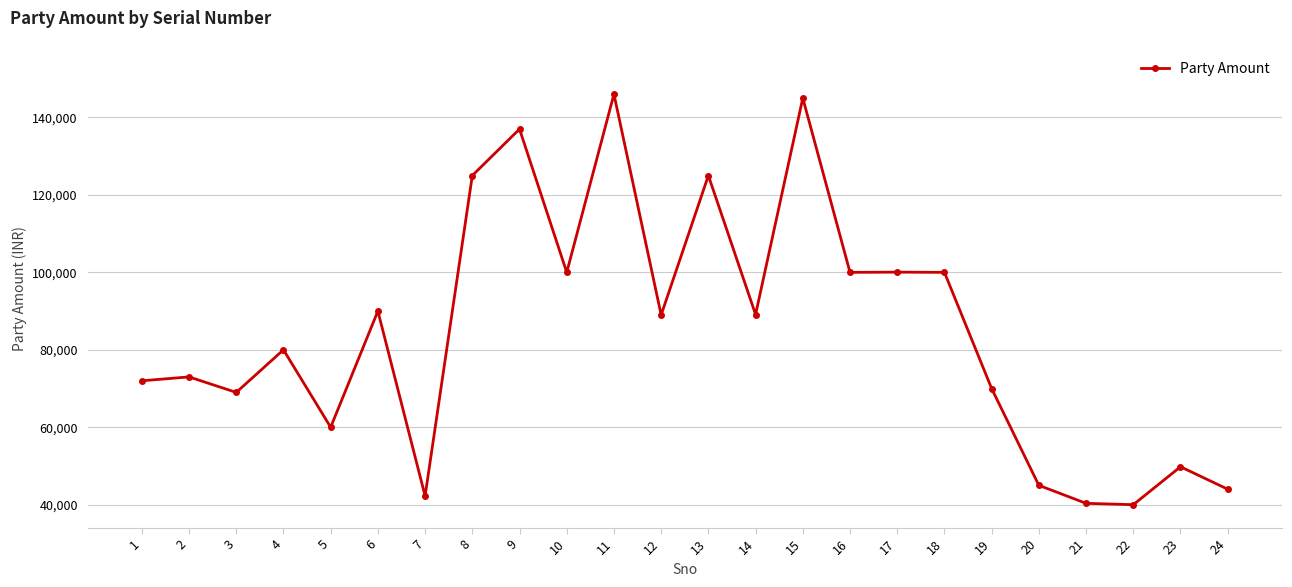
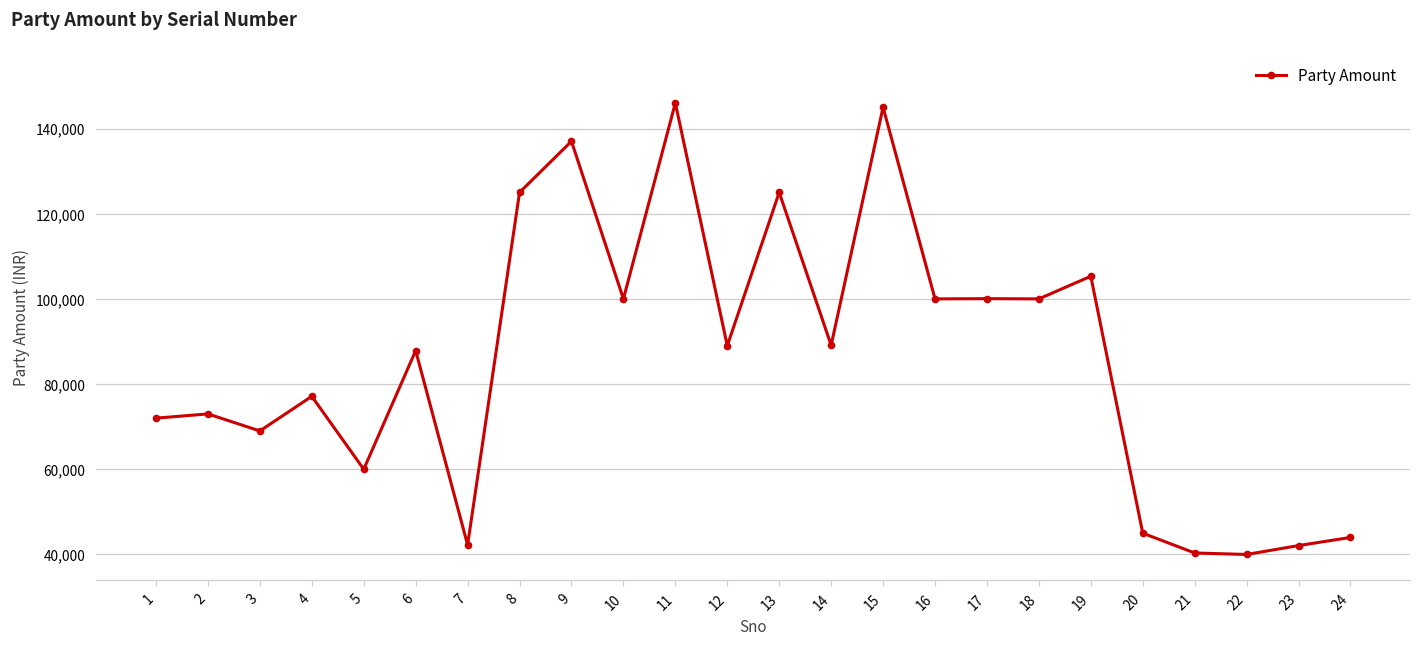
4: 80,000 -> 77,000
6: 90,000 -> 88,000
19: 70,000 -> 105,000
23: 50,000 -> 42,000
